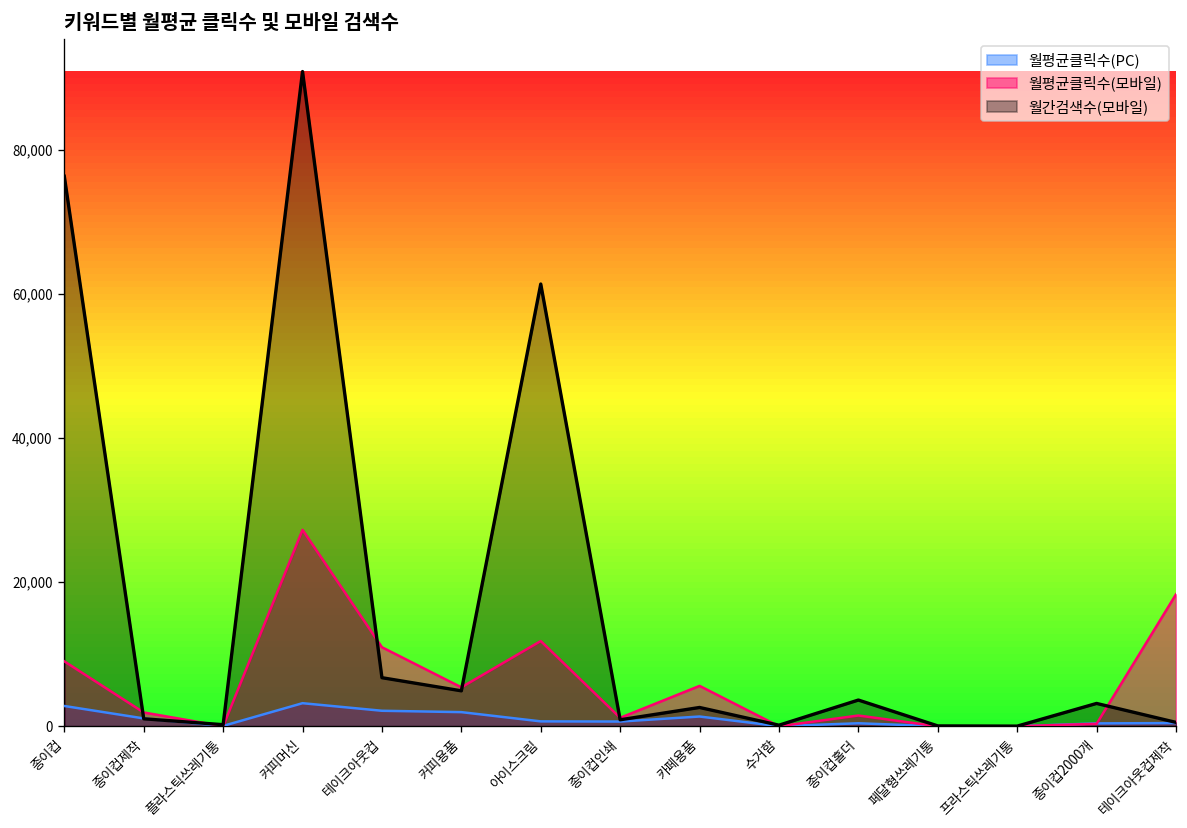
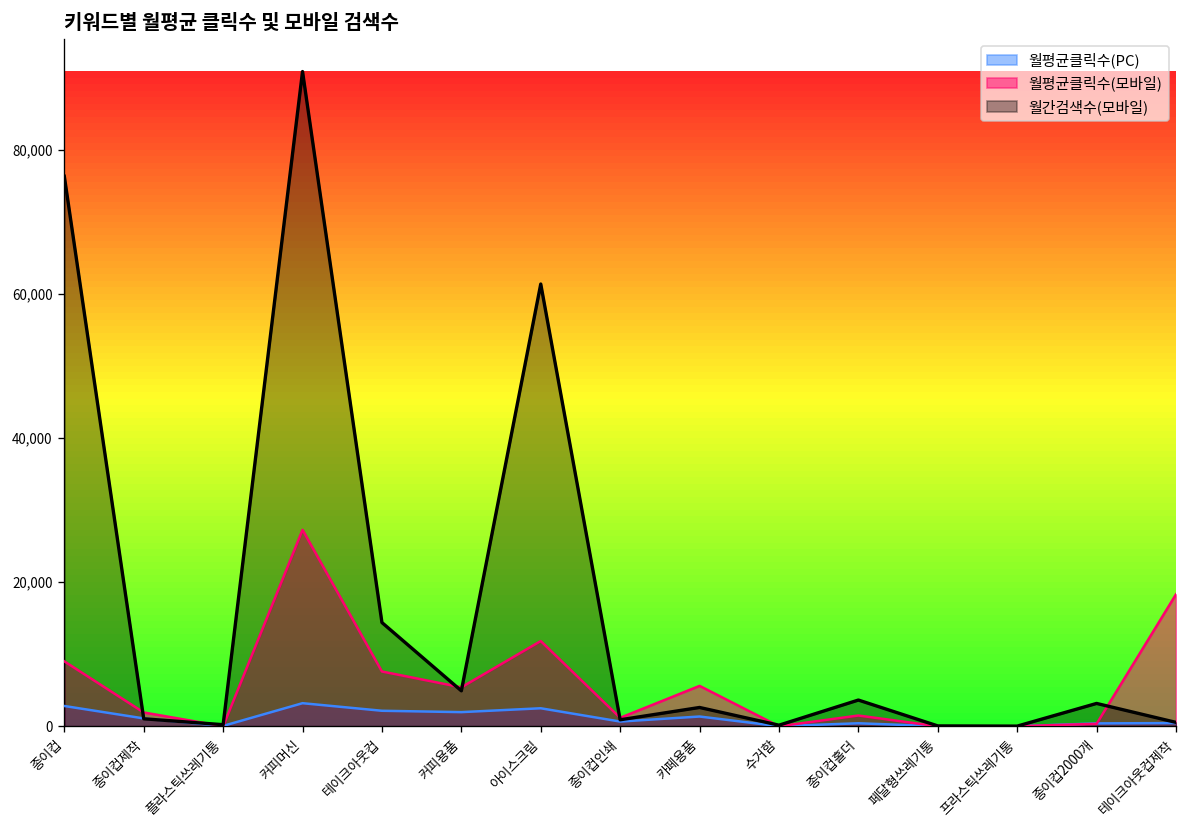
월평균클릭수(모바일), 테이크아웃컵: 11,000 -> 8,000
월간검색수(모바일), 테이크아웃컵: 7,000 -> 14,000
월평균클릭수(PC), 아이스크림: 1,000 -> 2,000
